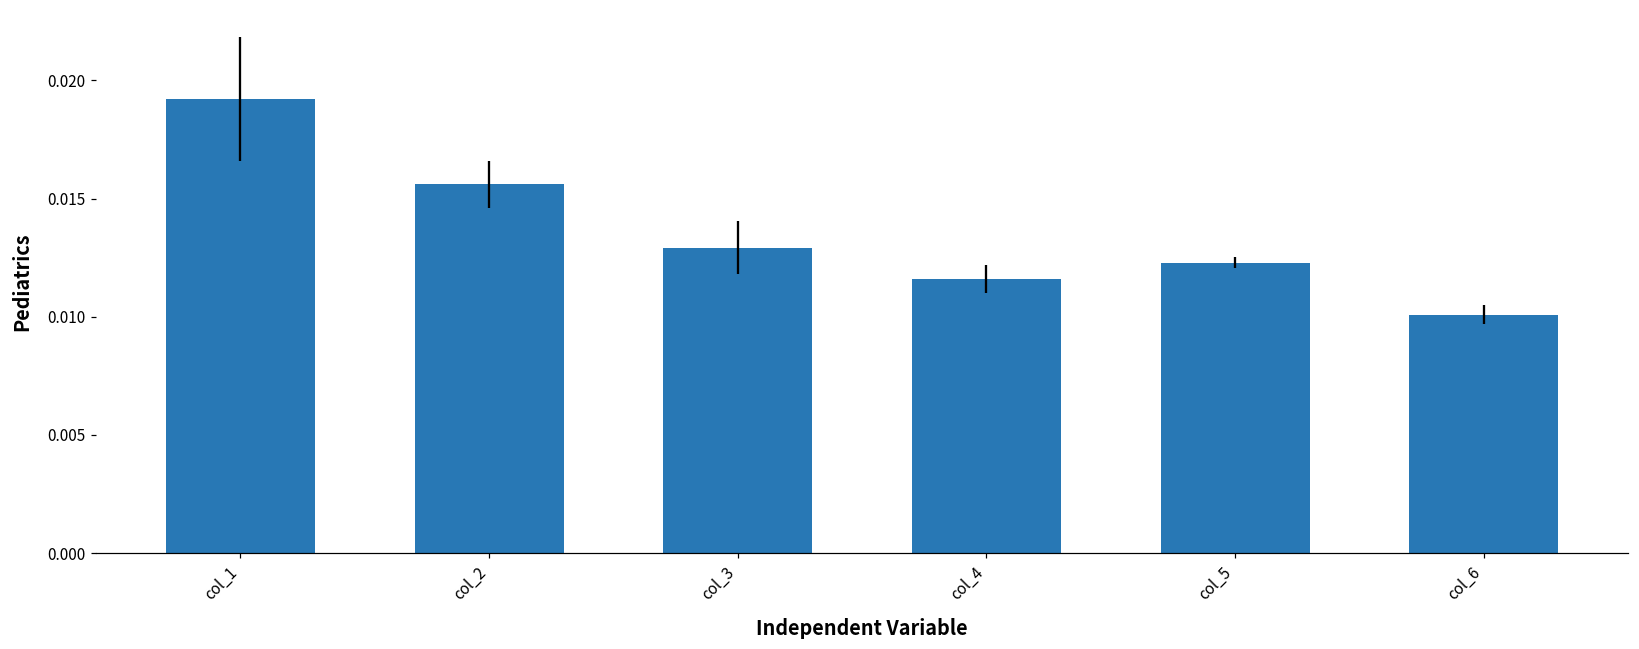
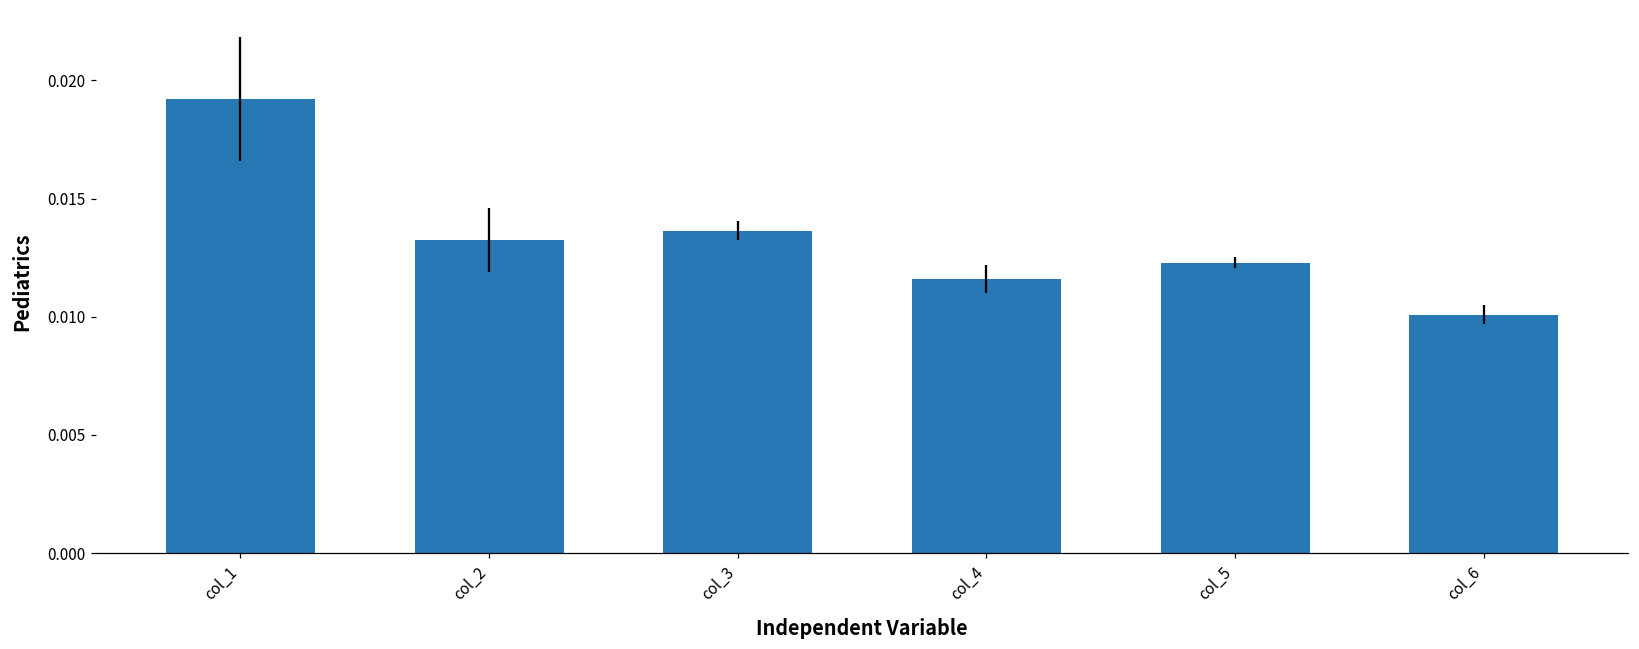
col_2: 0.0156 -> 0.0132
col_3: 0.0129 -> 0.0136
